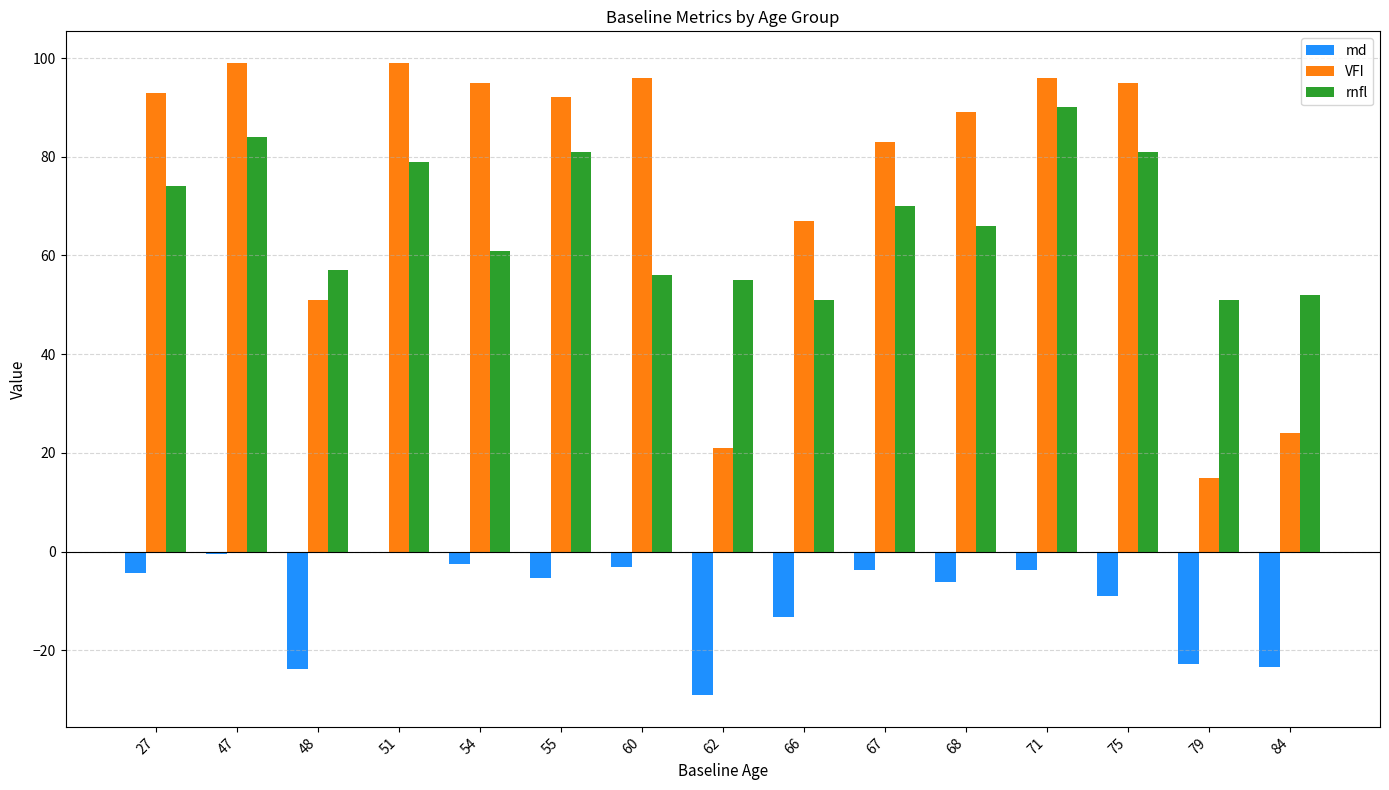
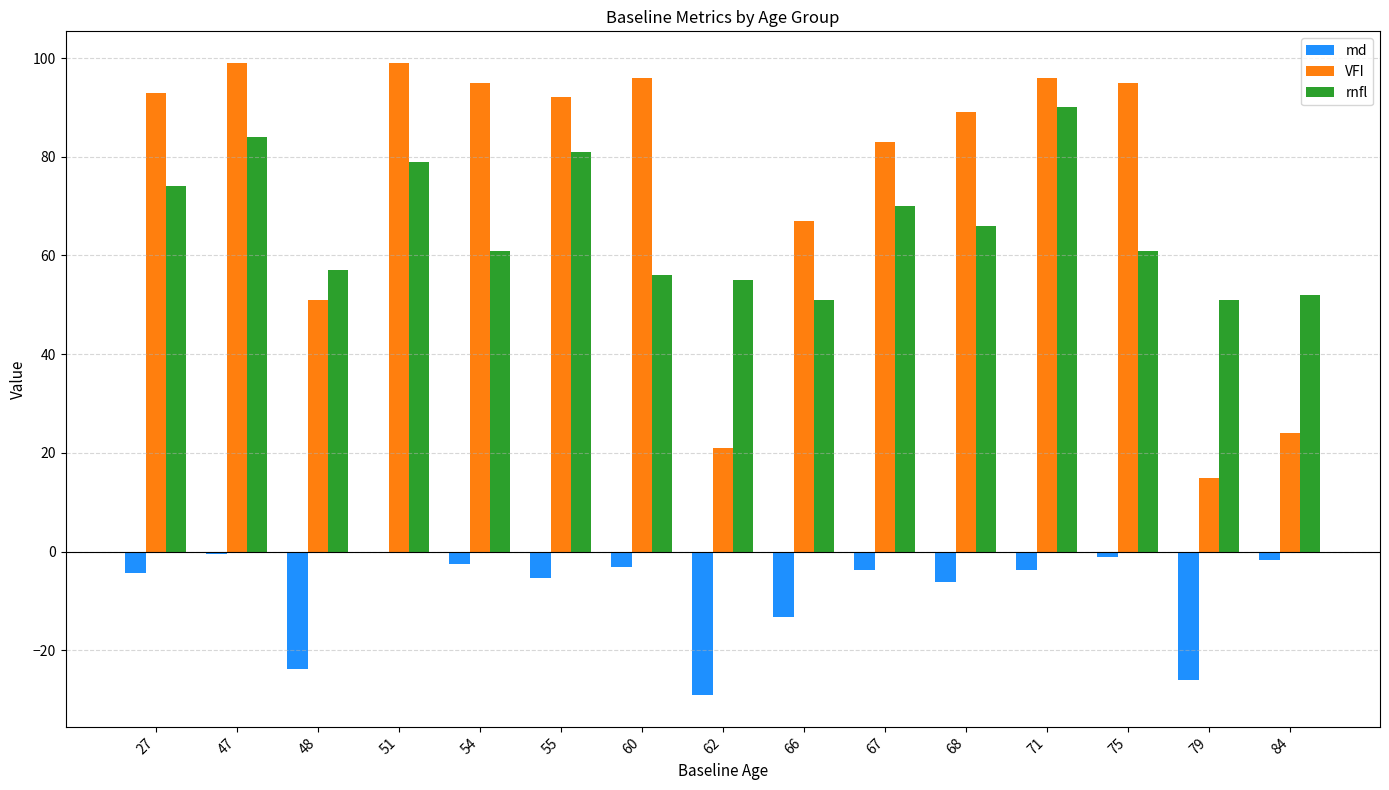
md, 75: -9 -> -1
rnfl, 75: 81 -> 61
md, 79: -23 -> -26
md, 84: -23 -> -2
